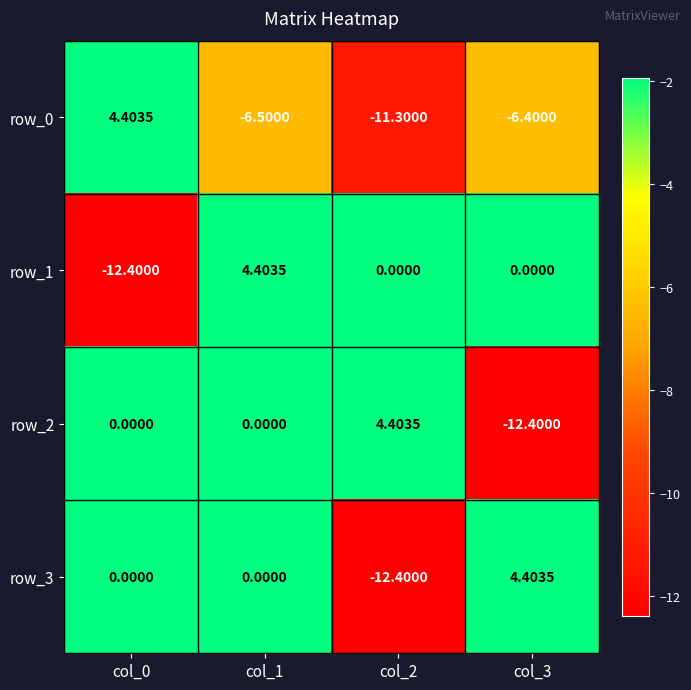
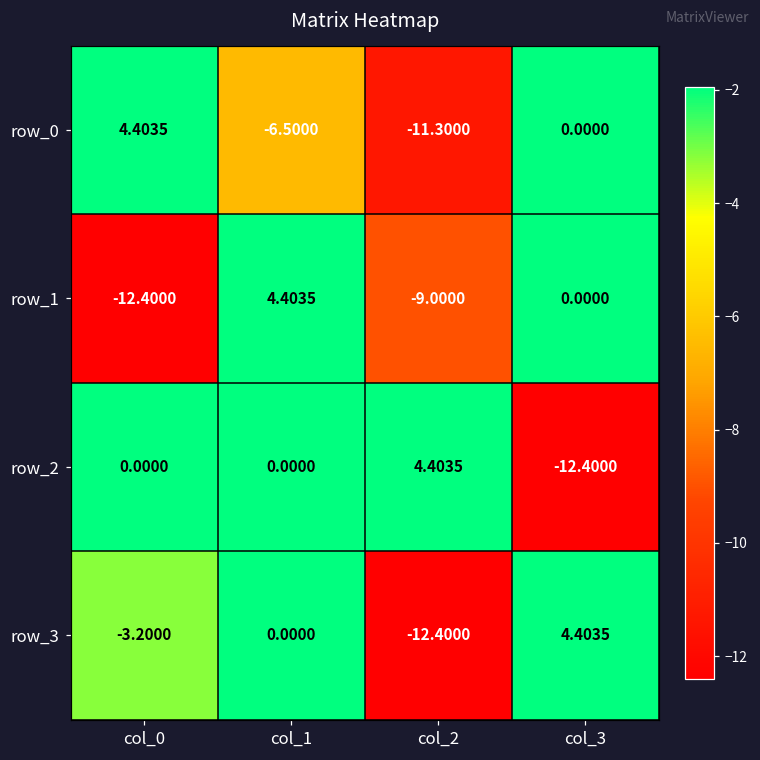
row_0, col_3: -6.4000 -> 0.0000
row_1, col_2: 0.0000 -> -9.0000
row_3, col_0: 0.0000 -> -3.2000
